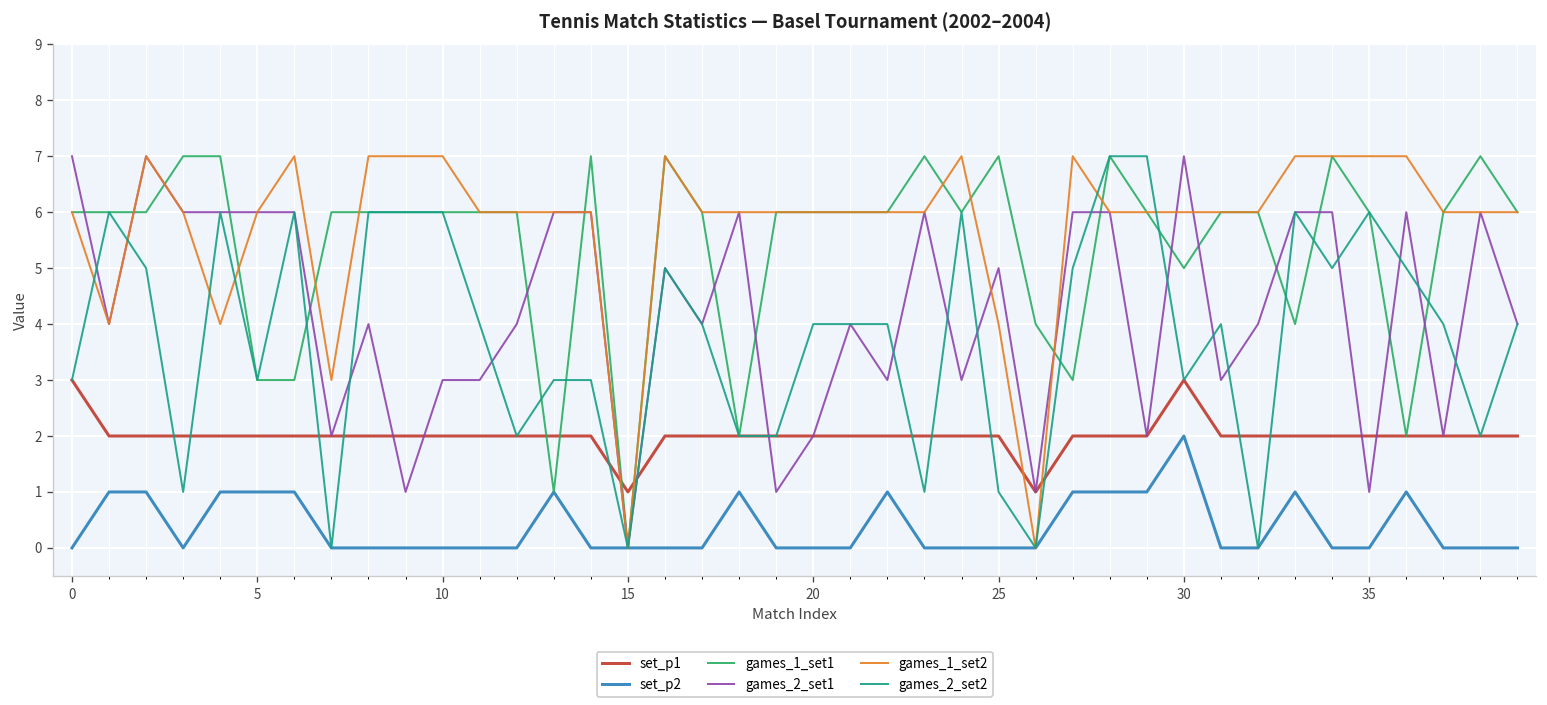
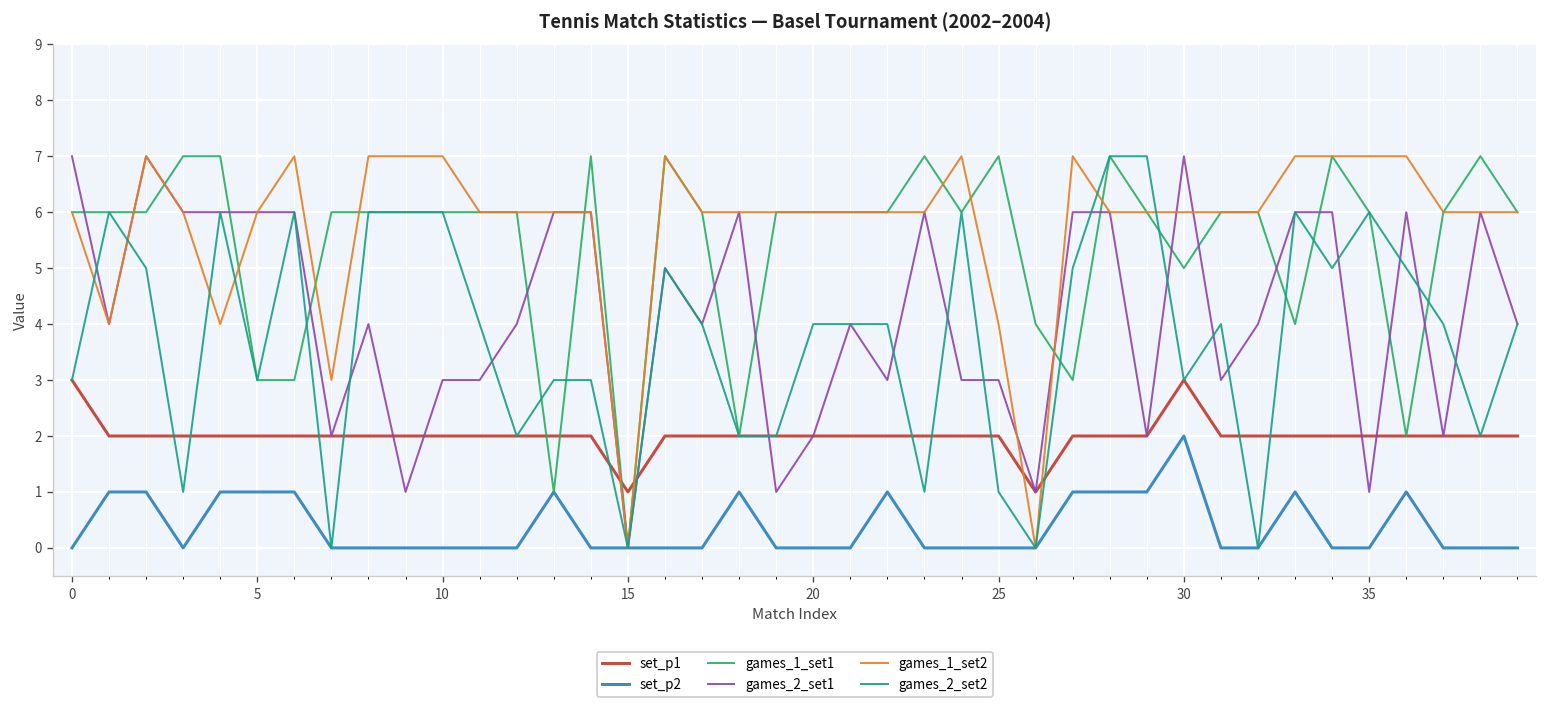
games_2_set1, 25: 5 -> 3
